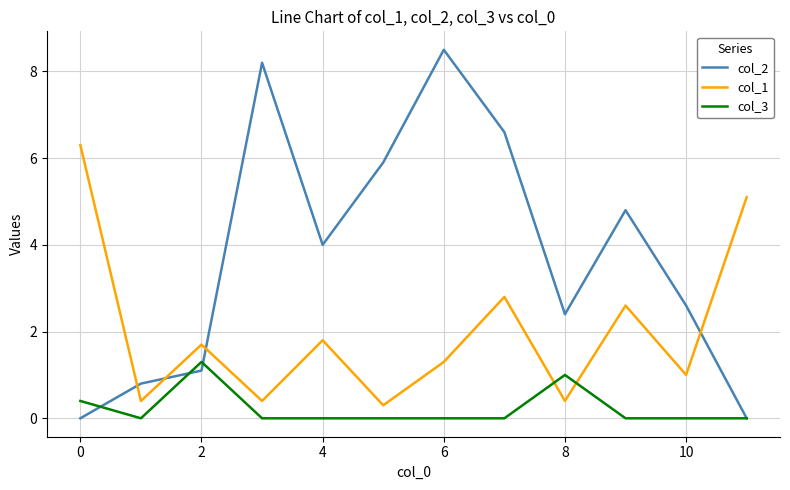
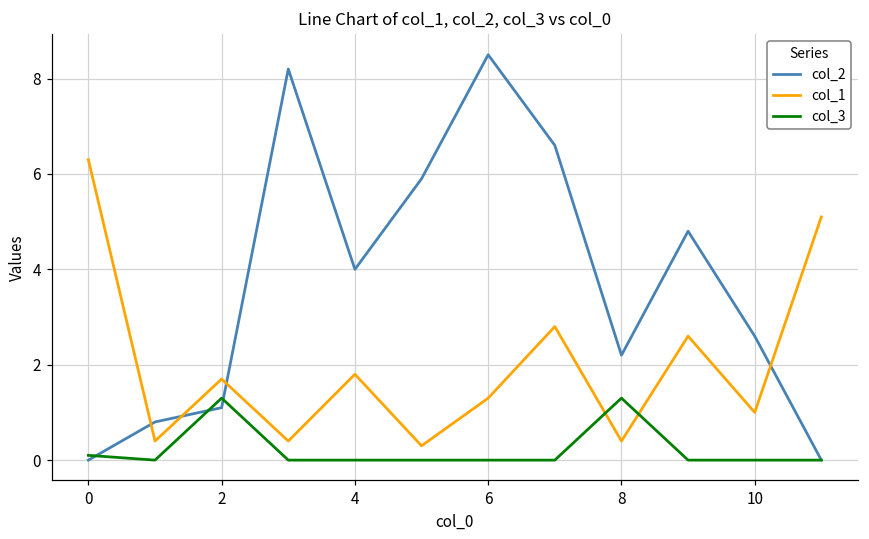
col_3, 0: 0.4 -> 0.1
col_2, 8: 2.4 -> 2.2
col_3, 8: 1.0 -> 1.3
